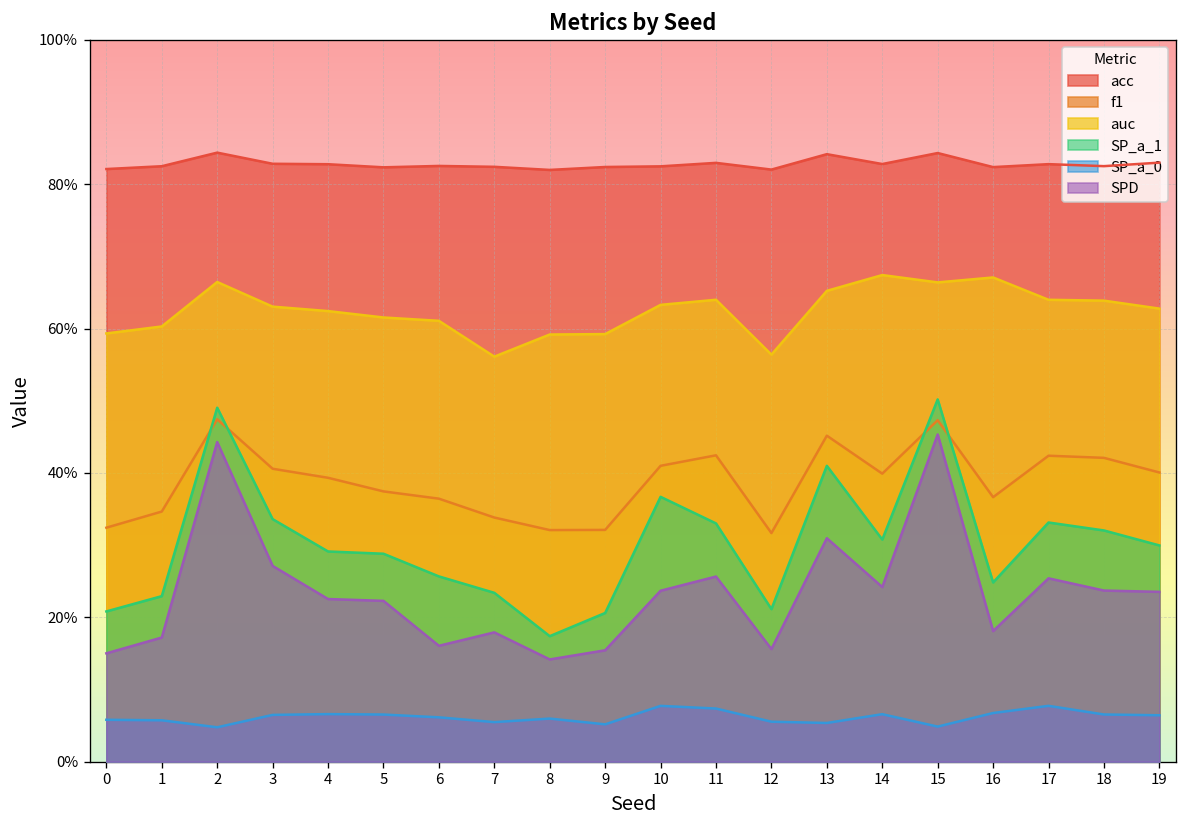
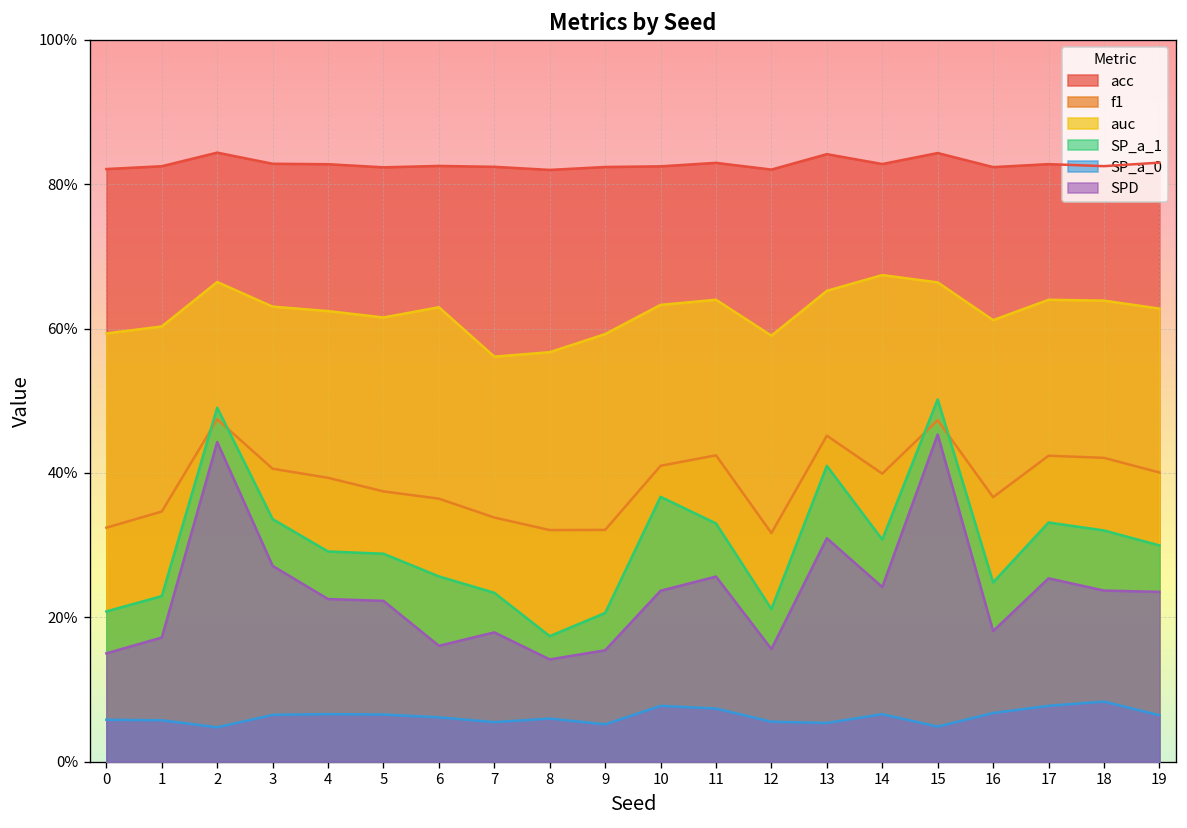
auc, 6: 61% -> 63%
auc, 8: 59% -> 57%
auc, 12: 56% -> 59%
auc, 16: 67% -> 61%
SP_a_0, 18: 7% -> 8%
